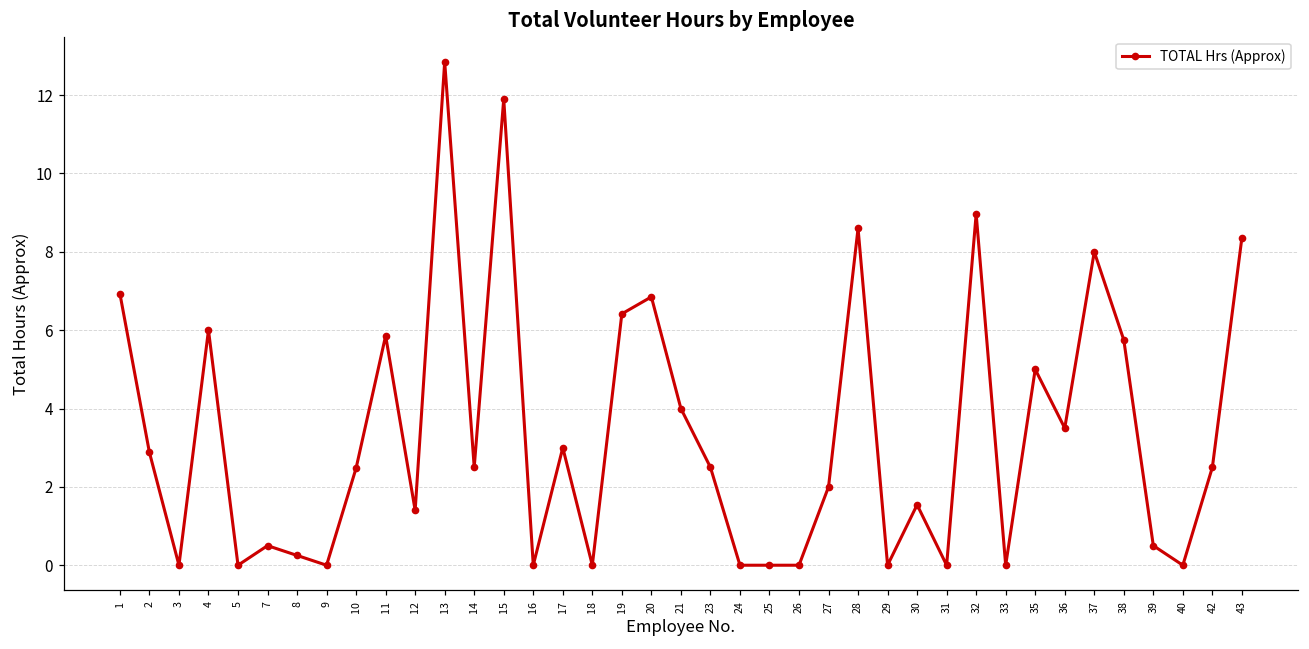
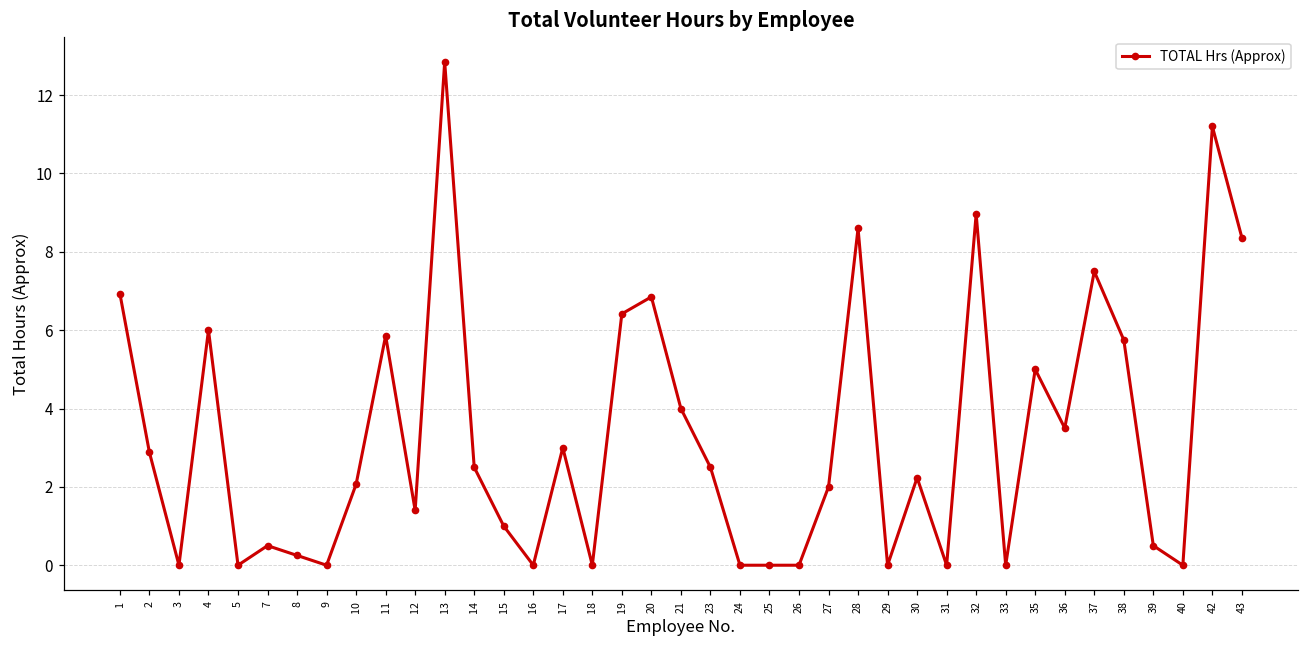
10: 2.5 -> 2.1
15: 11.9 -> 1.0
30: 1.5 -> 2.2
37: 8.0 -> 7.5
42: 2.5 -> 11.2
